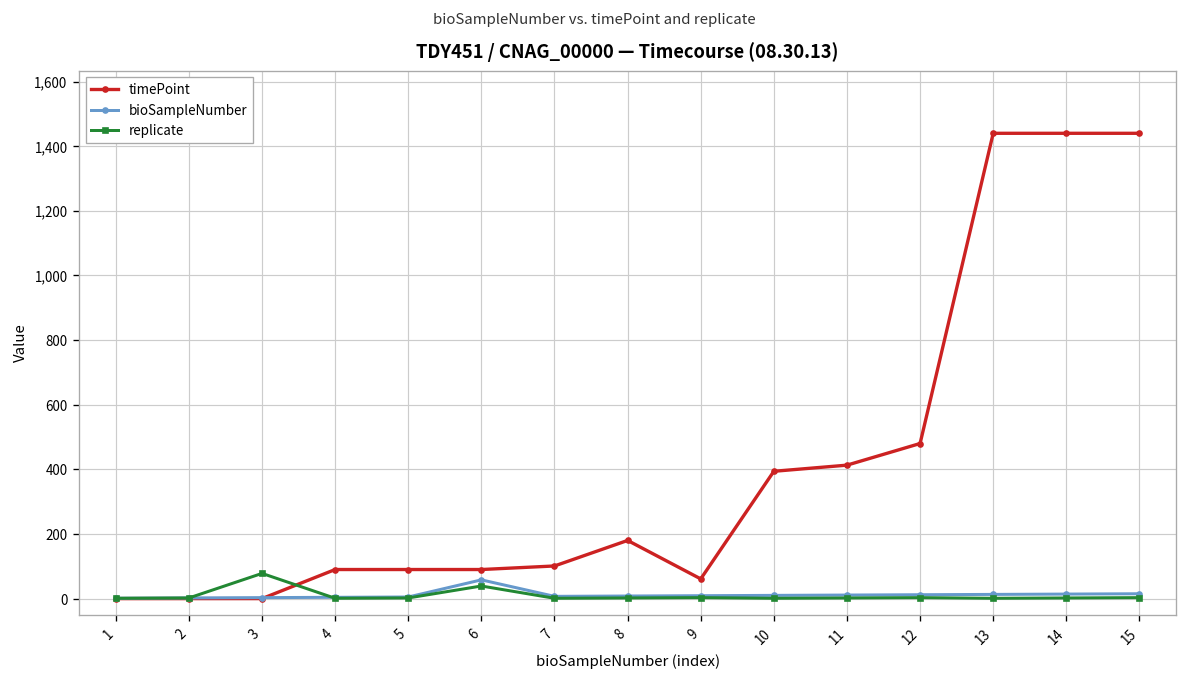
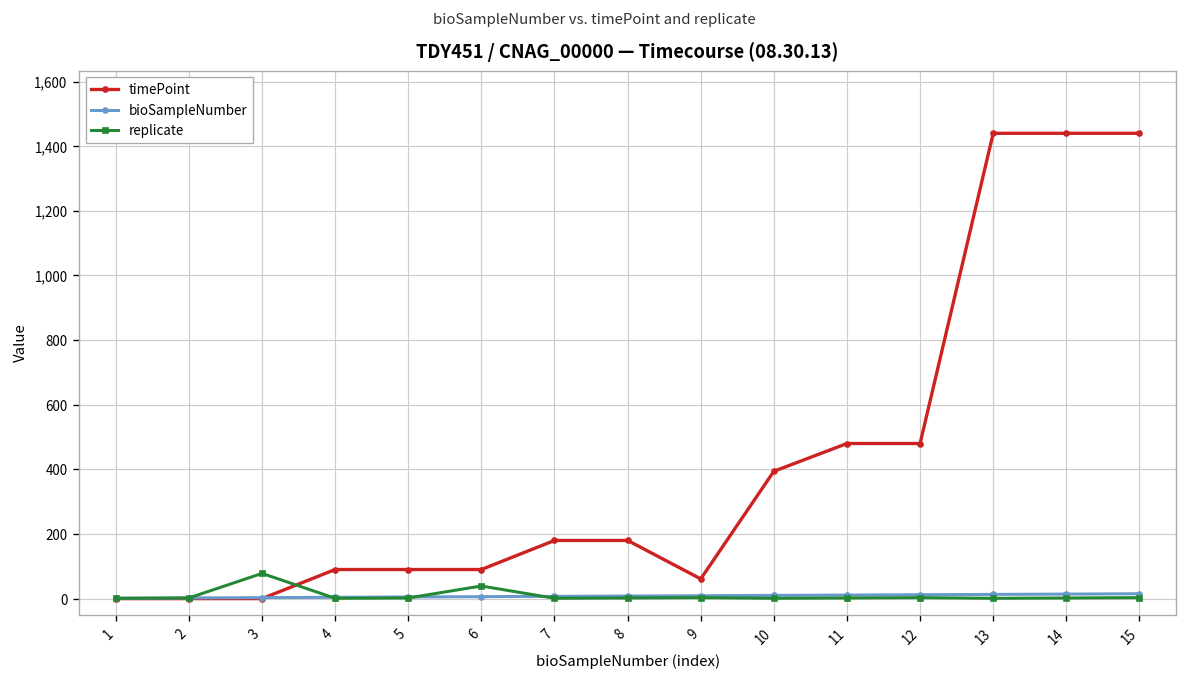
bioSampleNumber, 6: 60 -> 10
timePoint, 7: 100 -> 180
timePoint, 11: 410 -> 480
